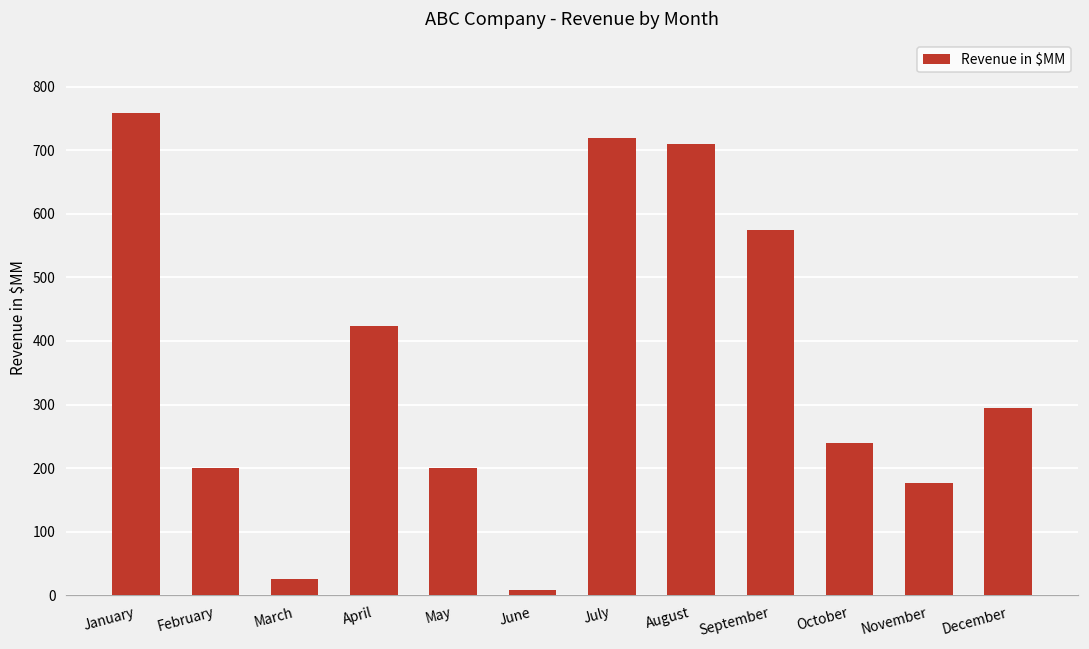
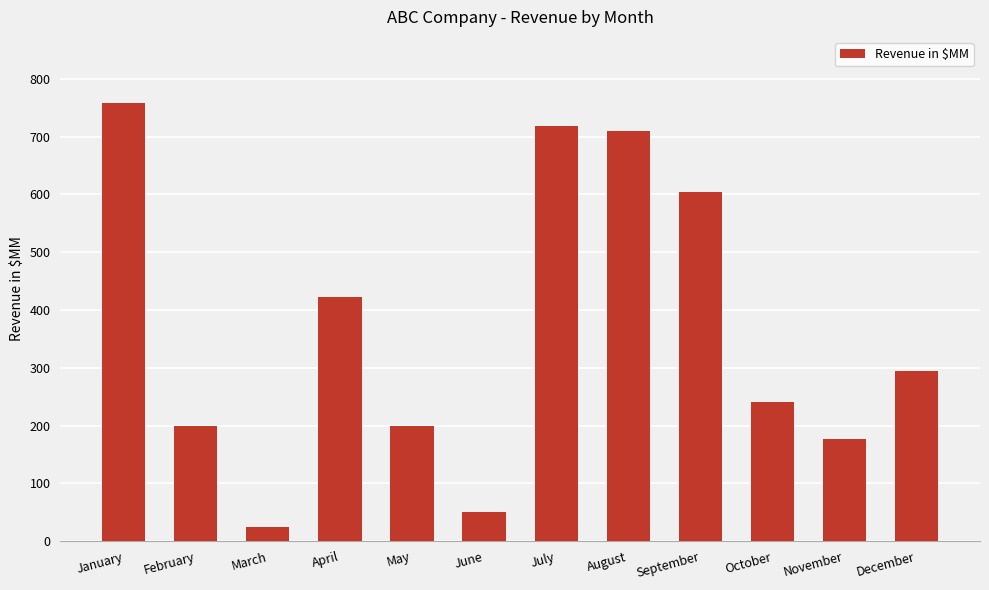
June: 10 -> 50
September: 580 -> 610
